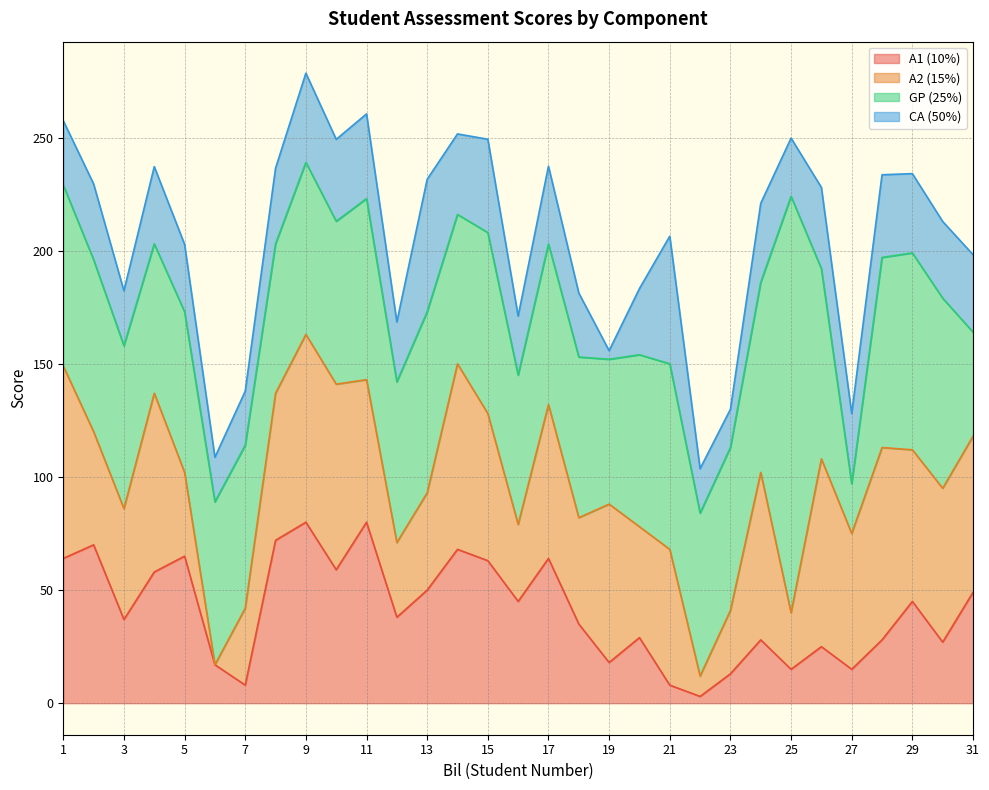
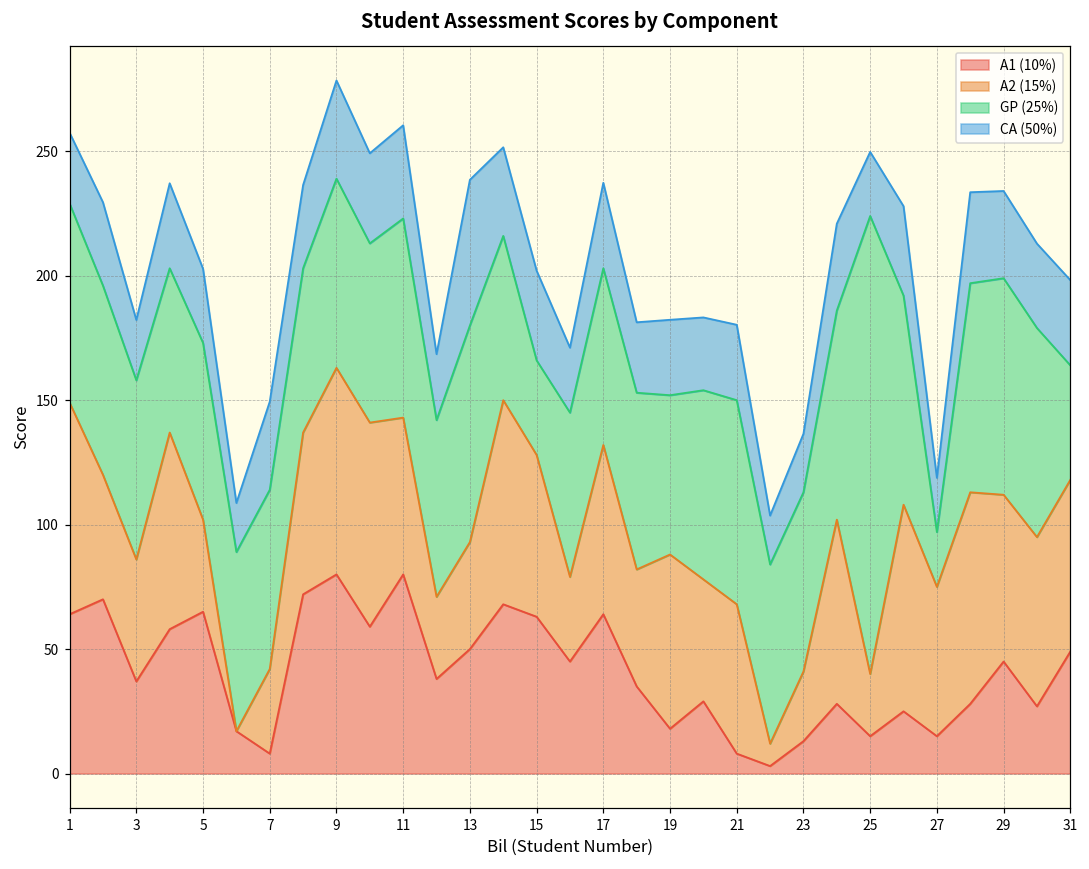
CA (50%), 7: 24 -> 35
GP (25%), 13: 80 -> 87
GP (25%), 15: 80 -> 38
CA (50%), 15: 41 -> 36
CA (50%), 19: 4 -> 30
CA (50%), 21: 56 -> 30
CA (50%), 23: 17 -> 24
CA (50%), 27: 31 -> 22
